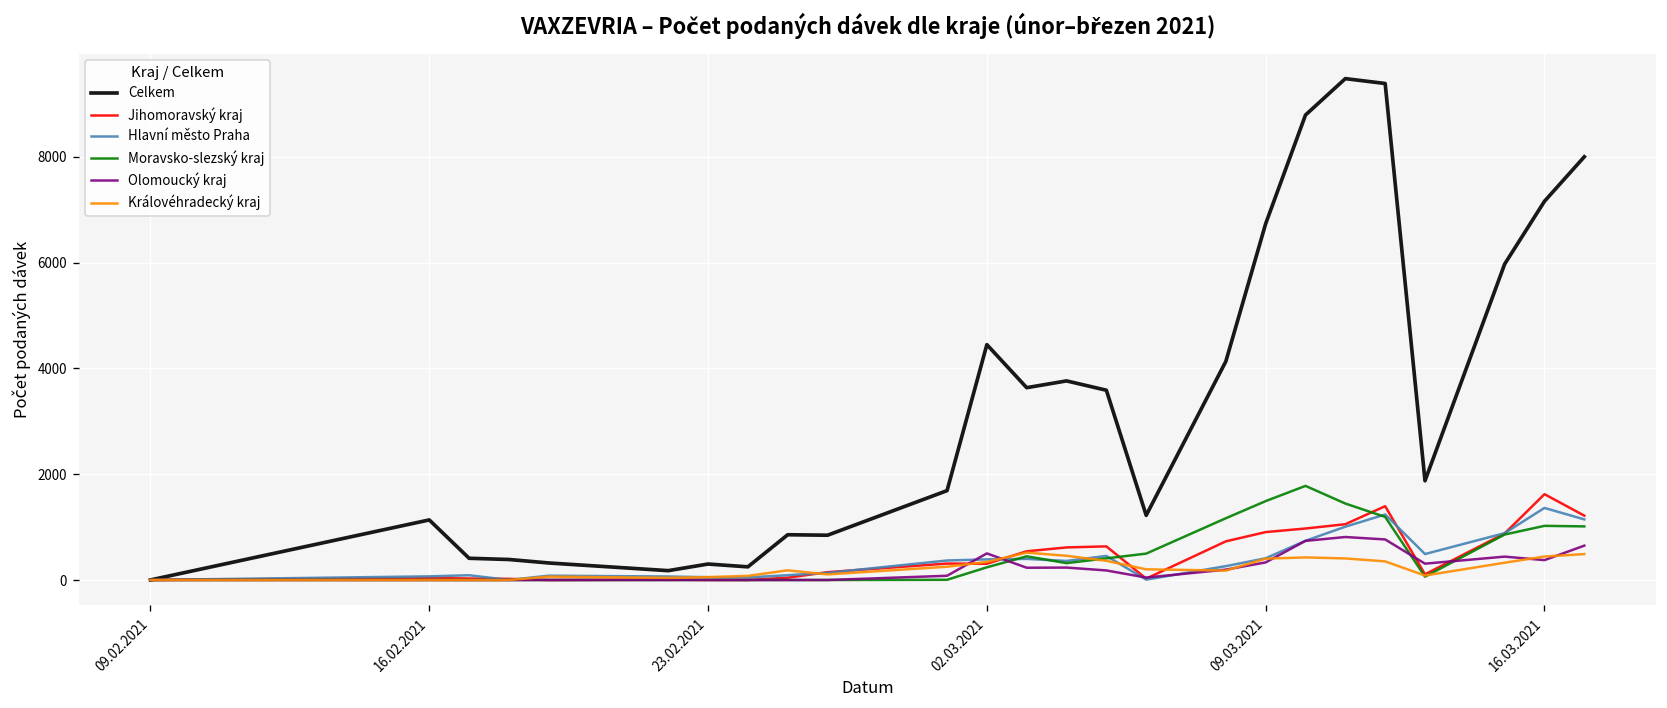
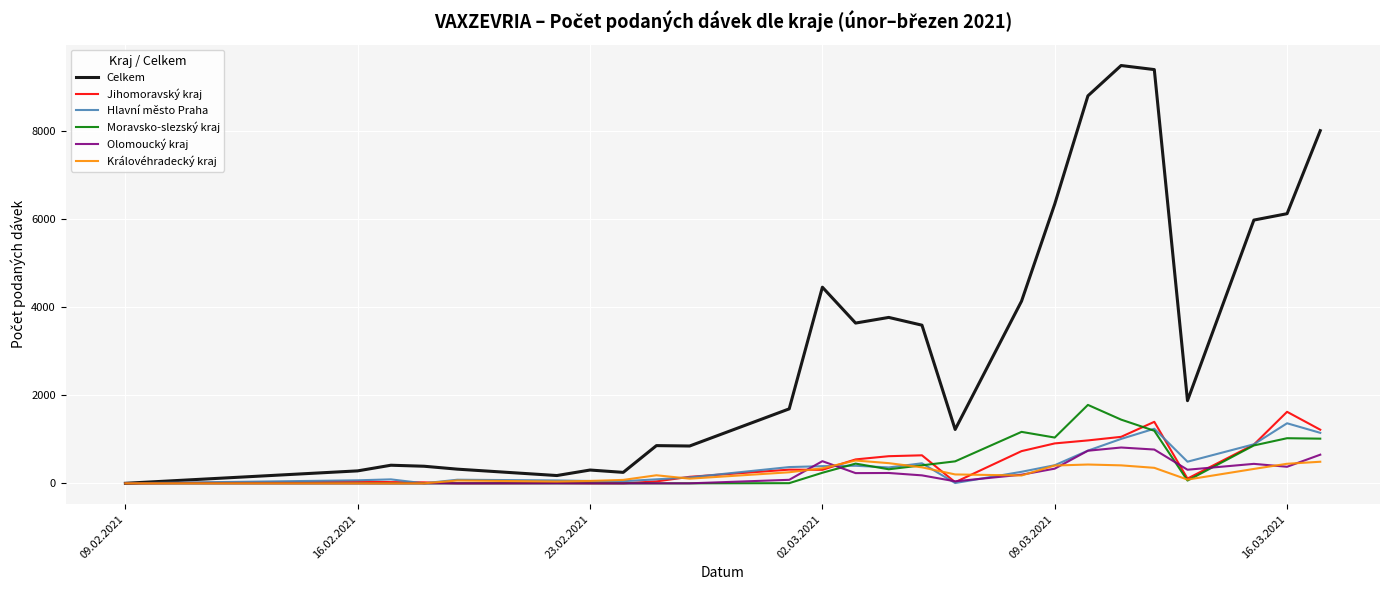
Celkem, 16.02.2021: 1100 -> 300
Celkem, 09.03.2021: 6700 -> 6300
Moravsko-slezský kraj, 09.03.2021: 1500 -> 1000
Celkem, 16.03.2021: 7200 -> 6100
